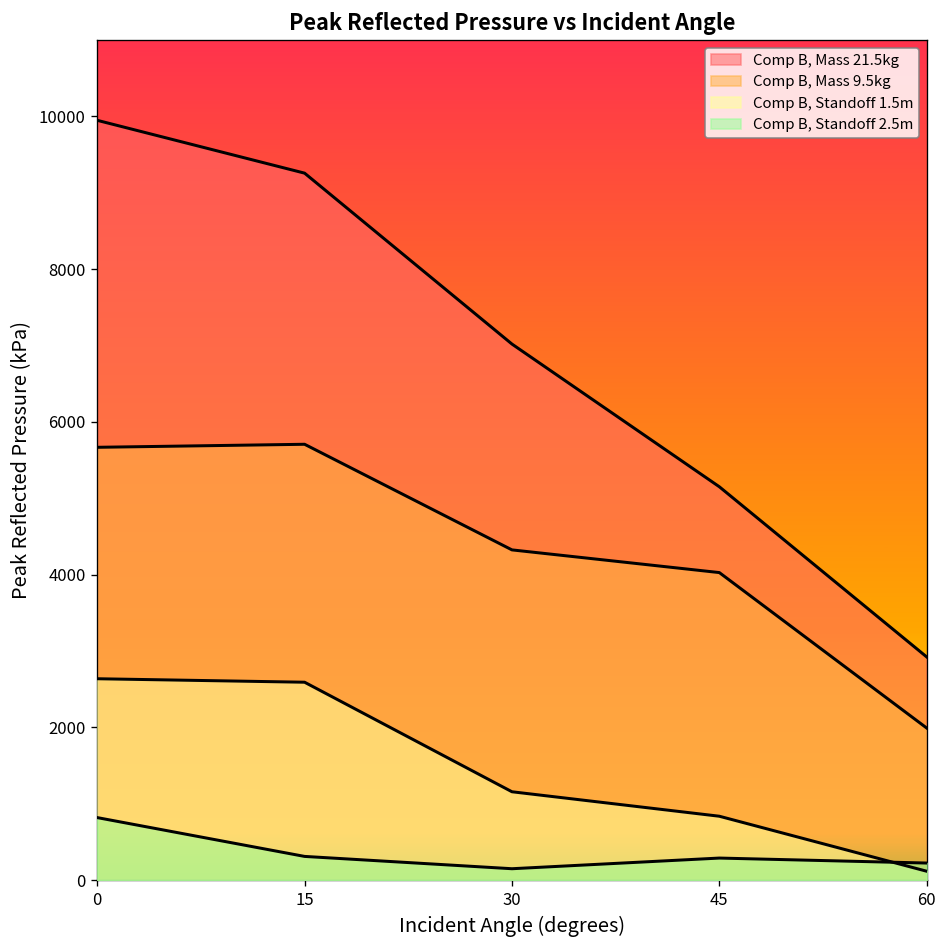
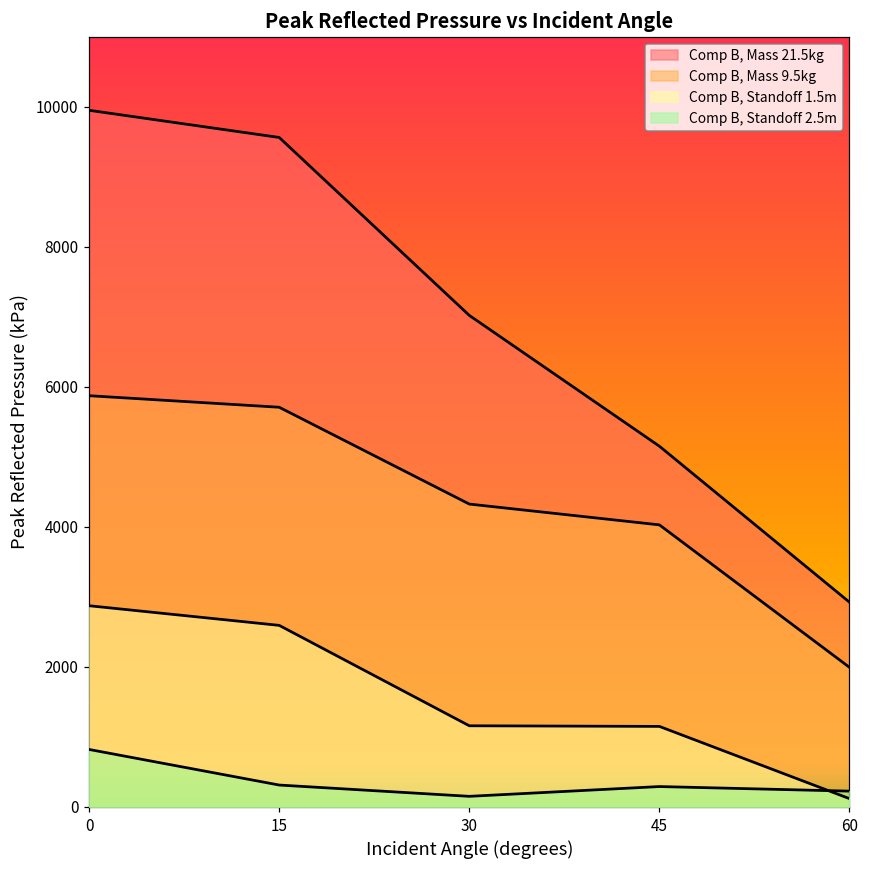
Comp B, Mass 9.5kg, 0: 5700 -> 5900
Comp B, Standoff 1.5m, 0: 2600 -> 2900
Comp B, Mass 21.5kg, 15: 9300 -> 9600
Comp B, Standoff 1.5m, 45: 800 -> 1100
